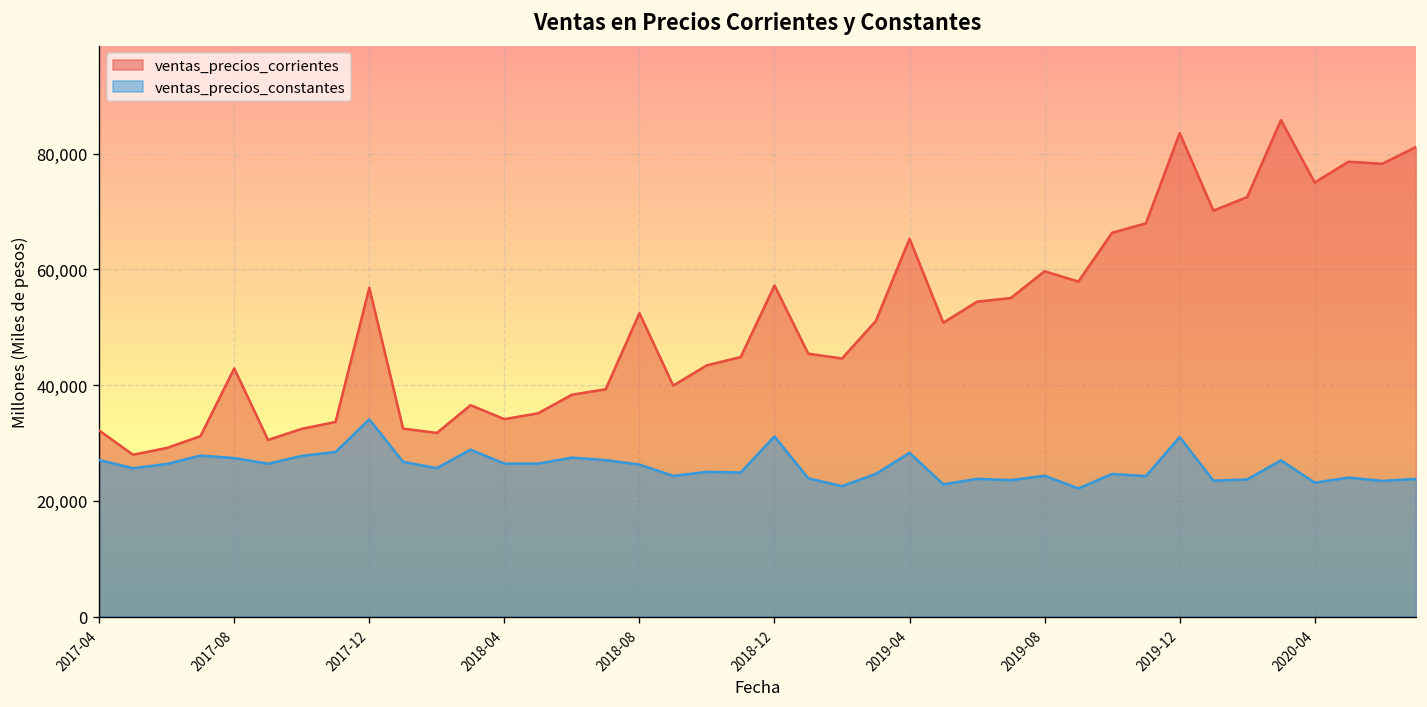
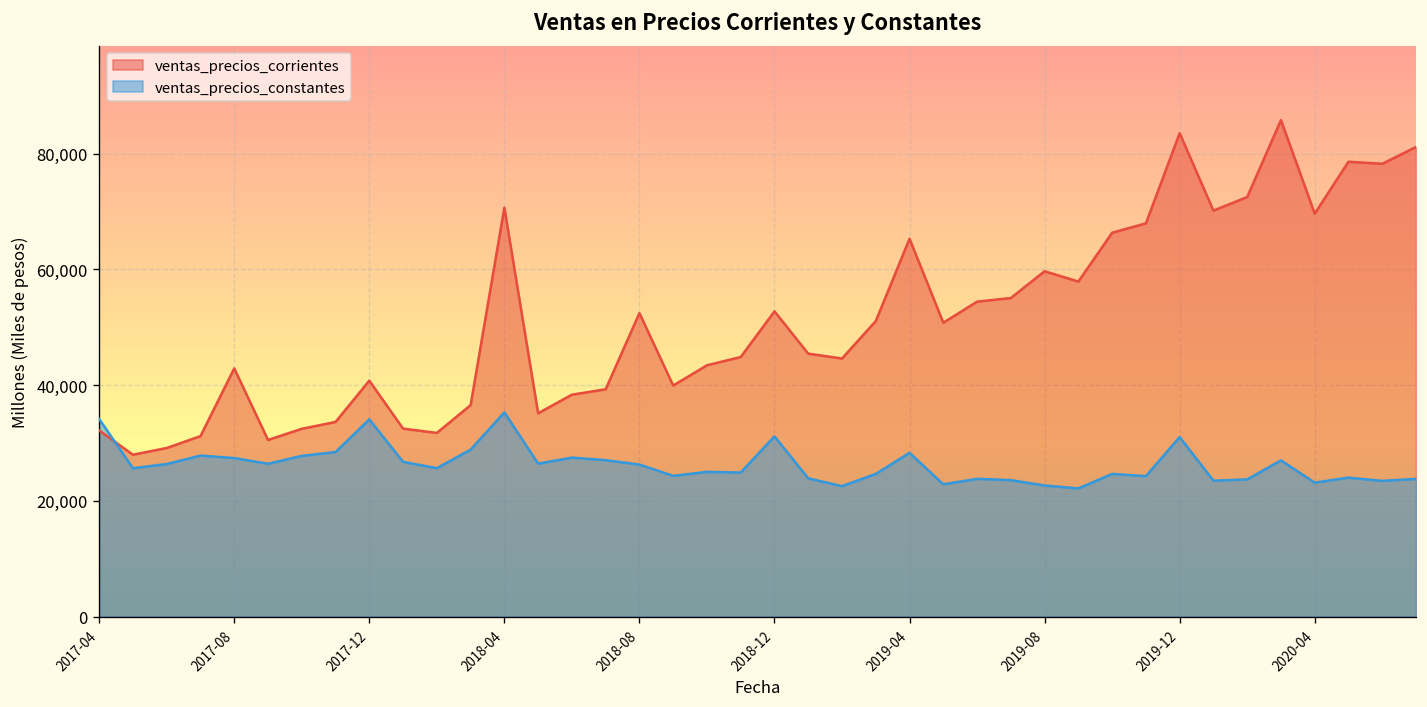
ventas_precios_constantes, 2017-04: 27,000 -> 34,000
ventas_precios_corrientes, 2017-12: 57,000 -> 41,000
ventas_precios_corrientes, 2018-04: 34,000 -> 71,000
ventas_precios_constantes, 2018-04: 26,000 -> 35,000
ventas_precios_corrientes, 2018-12: 57,000 -> 53,000
ventas_precios_constantes, 2019-08: 24,000 -> 23,000
ventas_precios_corrientes, 2020-04: 75,000 -> 70,000
